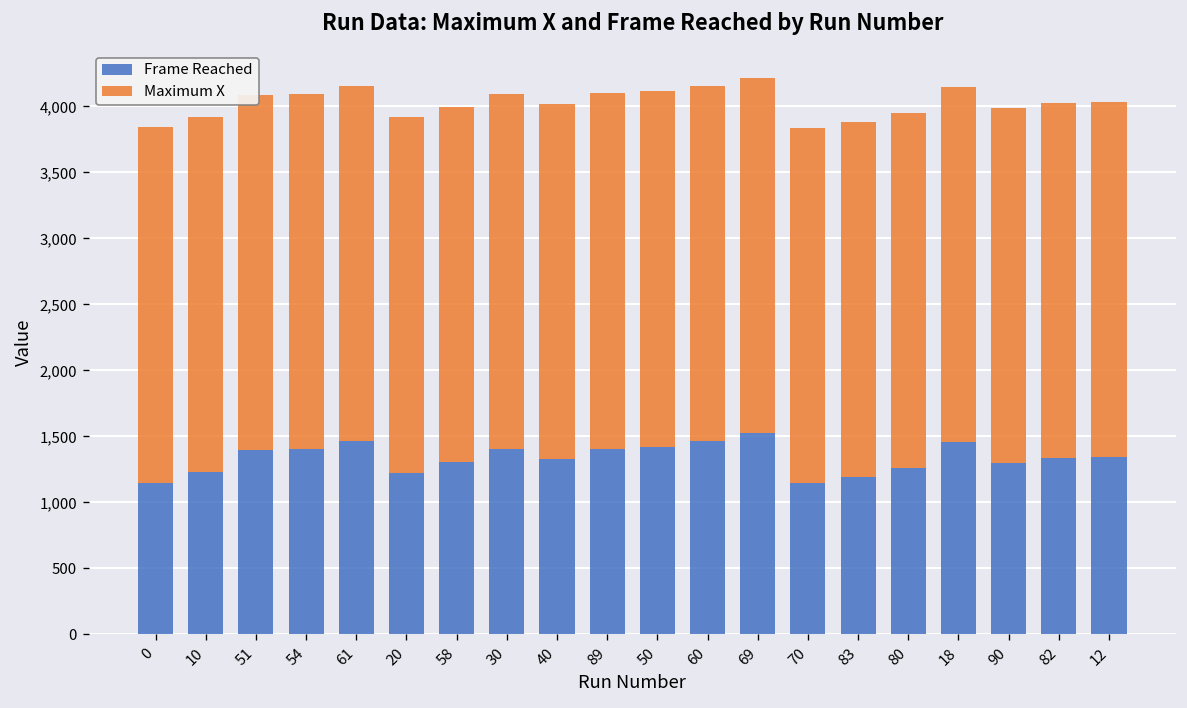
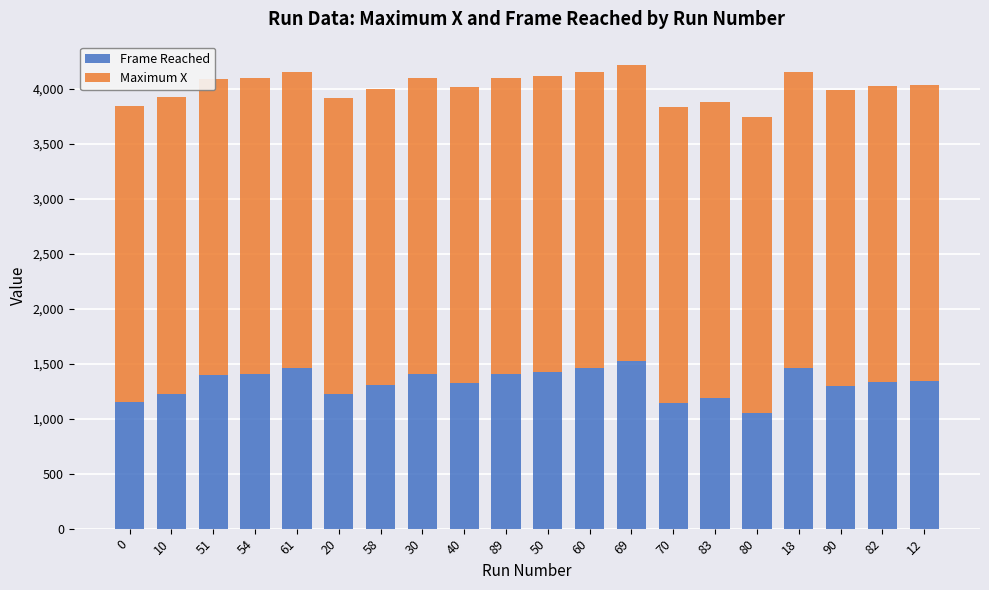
Frame Reached, 80: 1,260 -> 1,050
